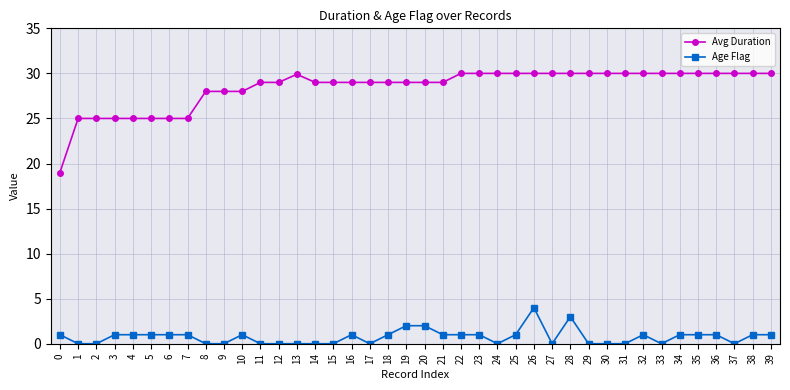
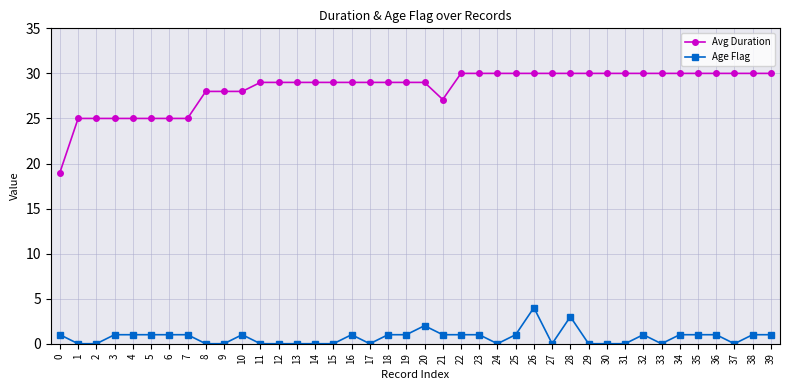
Avg Duration, 13: 30 -> 29
Age Flag, 19: 2 -> 1
Avg Duration, 21: 29 -> 27
